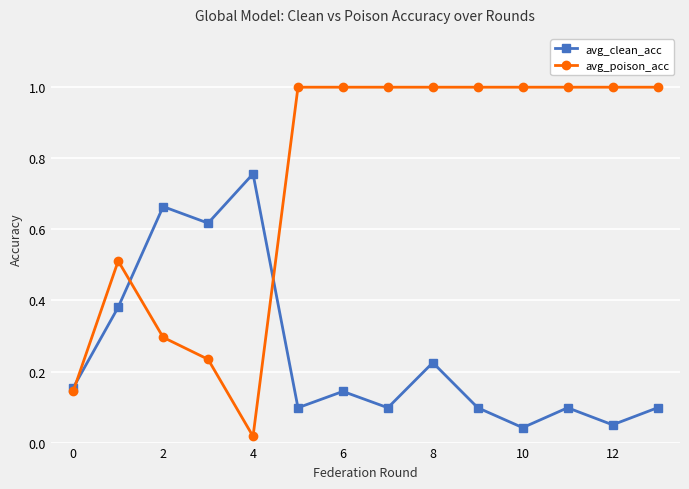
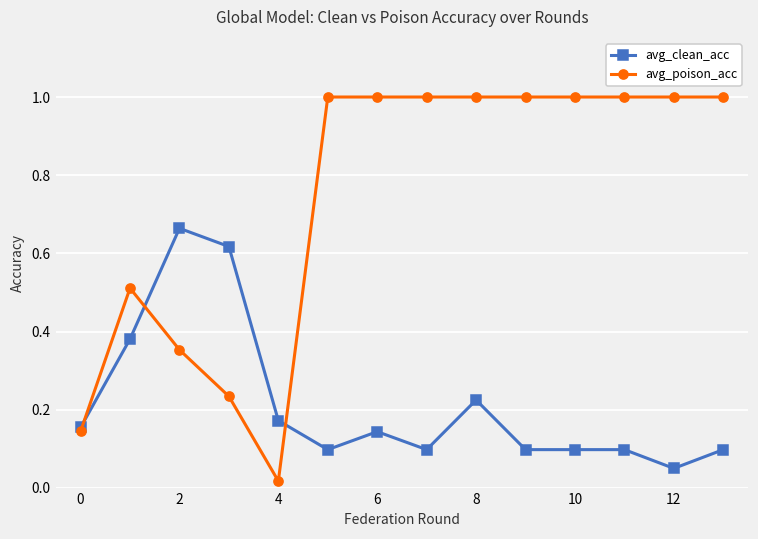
avg_poison_acc, 2: 0.30 -> 0.35
avg_clean_acc, 4: 0.76 -> 0.17
avg_clean_acc, 10: 0.04 -> 0.10
